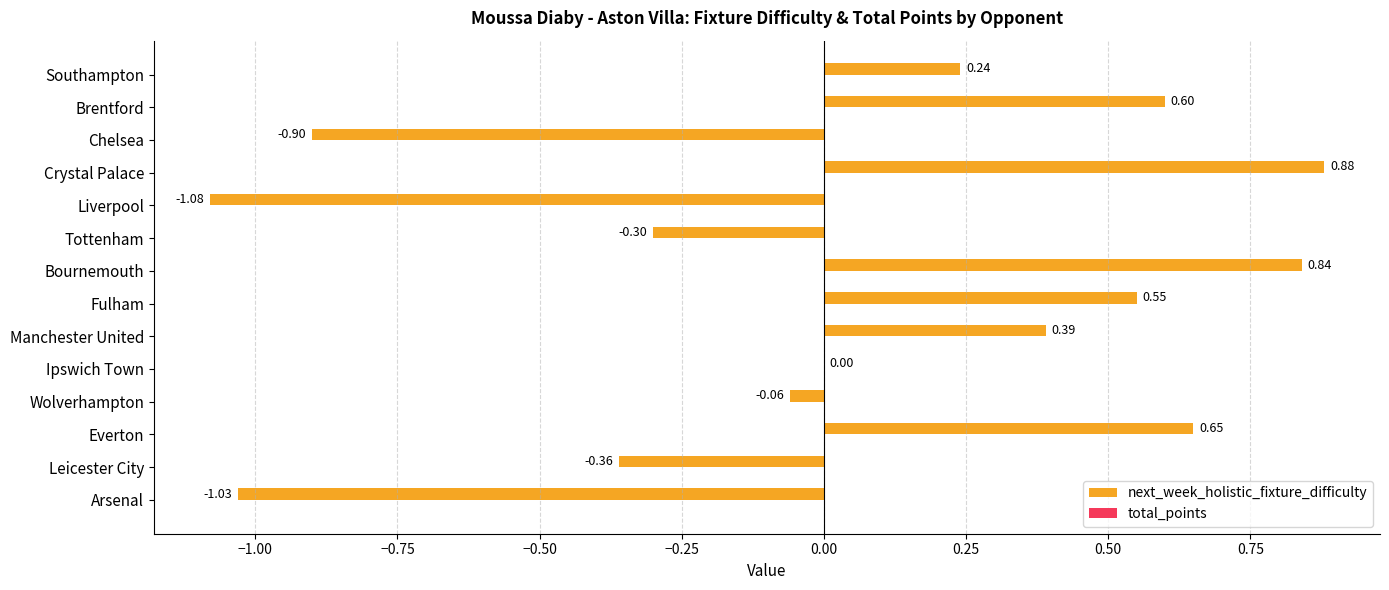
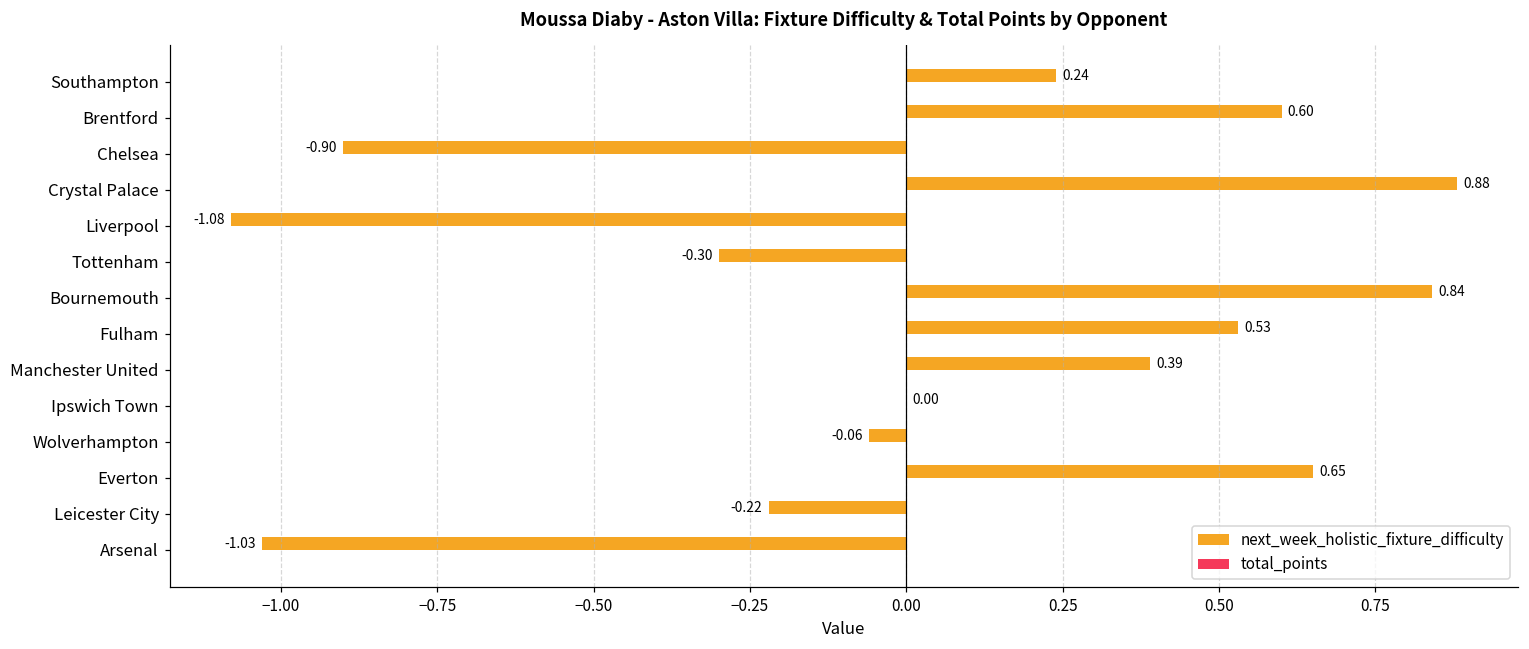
next_week_holistic_fixture_difficulty, Fulham: 0.55 -> 0.53
next_week_holistic_fixture_difficulty, Leicester City: -0.36 -> -0.22
